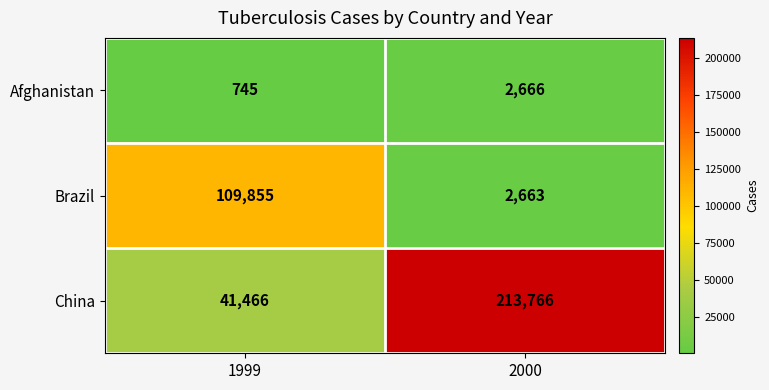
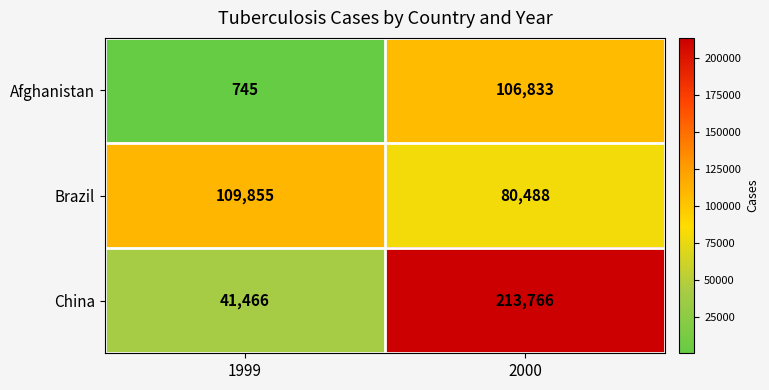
Afghanistan, 2000: 2,666 -> 106,833
Brazil, 2000: 2,663 -> 80,488
